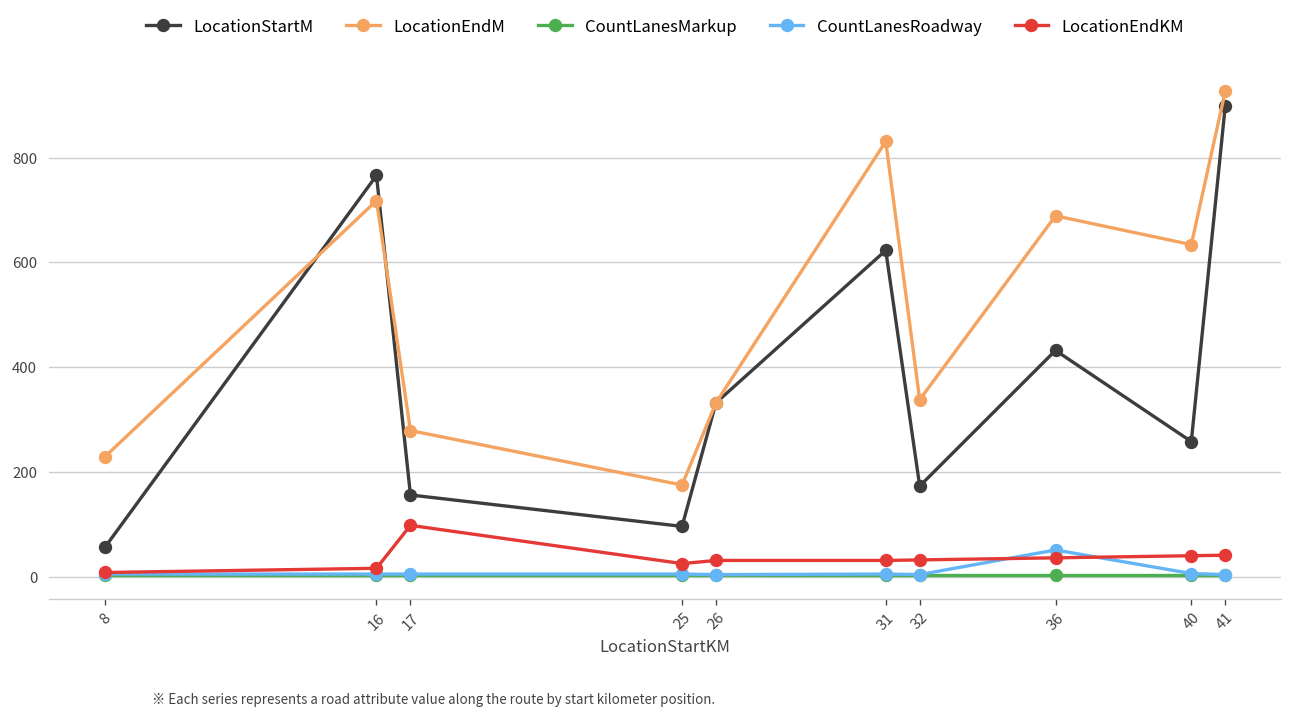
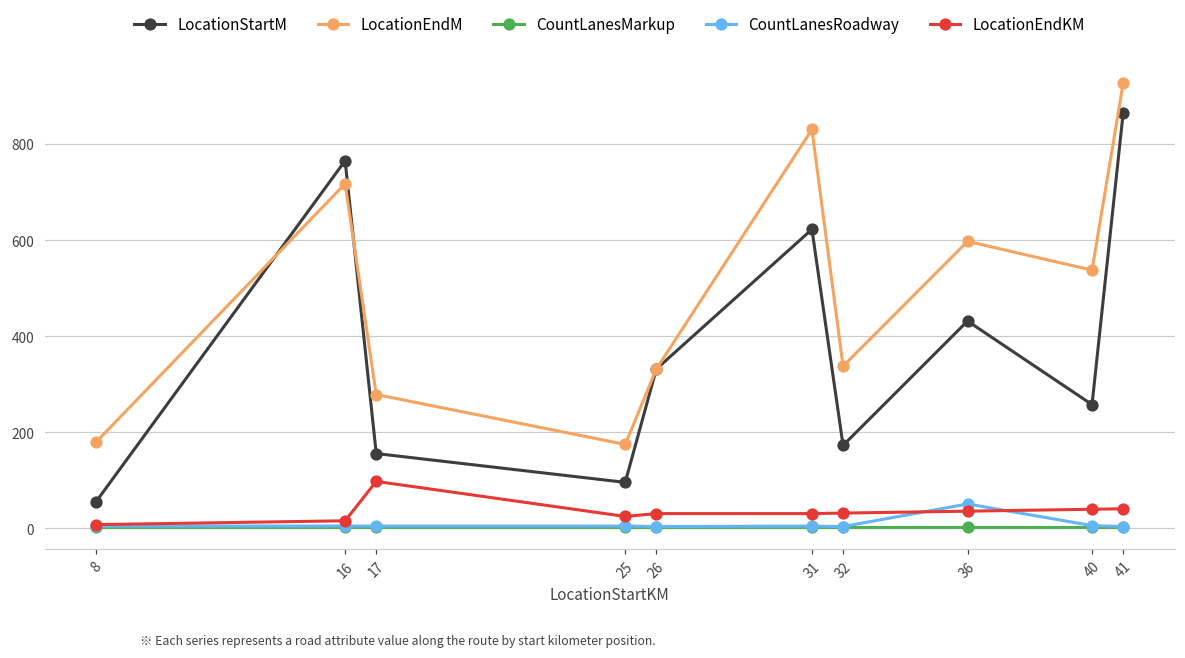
LocationEndM, 8: 230 -> 180
LocationEndM, 36: 690 -> 600
LocationEndM, 40: 630 -> 540
LocationStartM, 41: 900 -> 870
